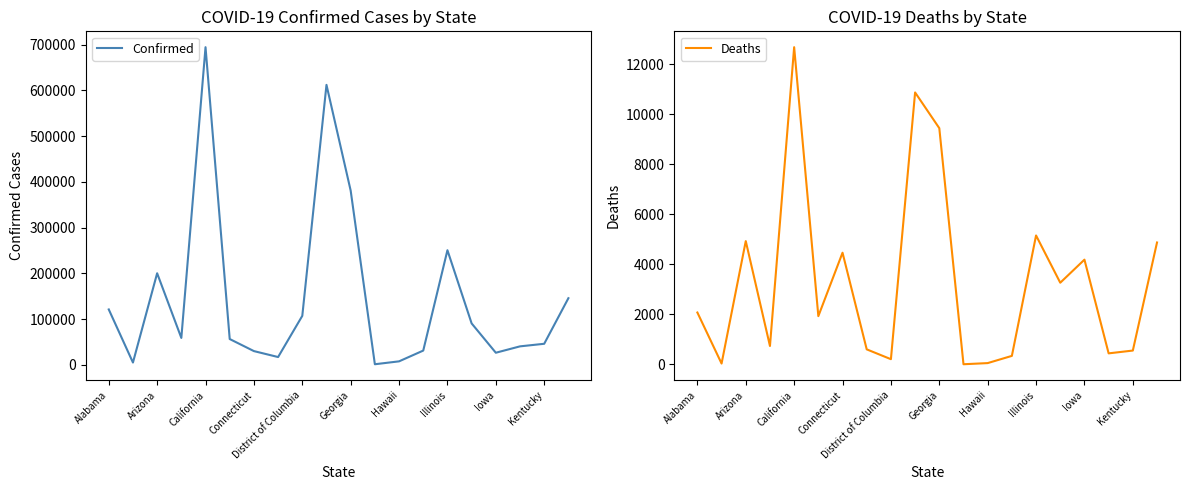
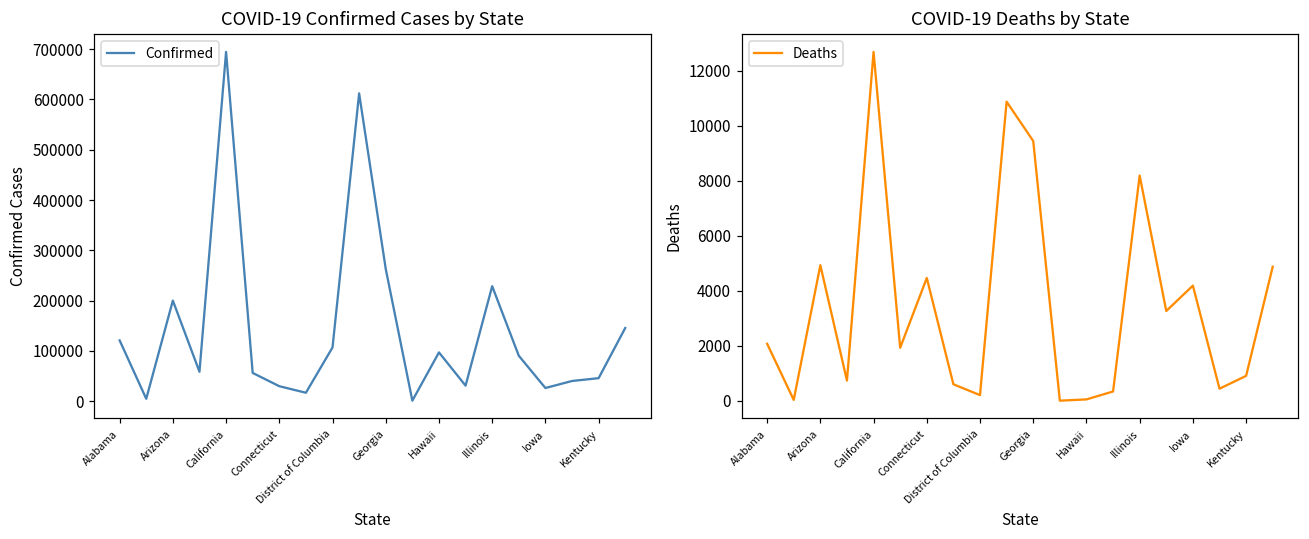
COVID-19 Confirmed Cases by State, Georgia: 380000 -> 260000
COVID-19 Confirmed Cases by State, Hawaii: 10000 -> 100000
COVID-19 Confirmed Cases by State, Illinois: 250000 -> 230000
COVID-19 Deaths by State, Illinois: 5200 -> 8200
COVID-19 Deaths by State, Kentucky: 600 -> 900
